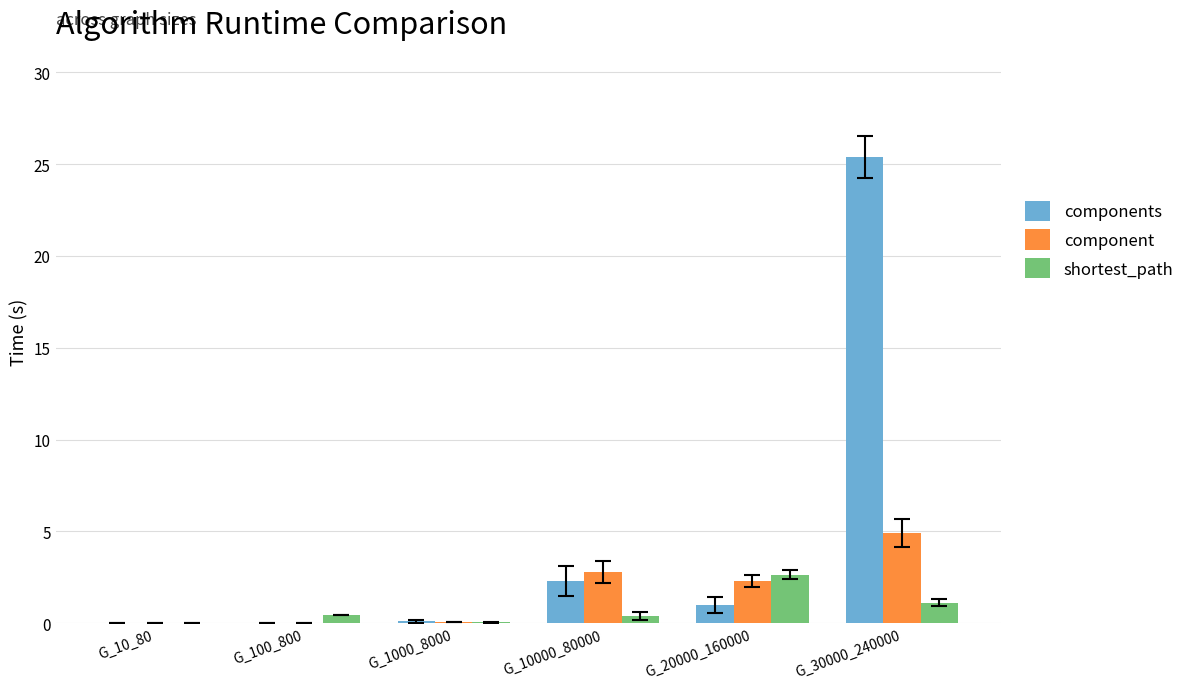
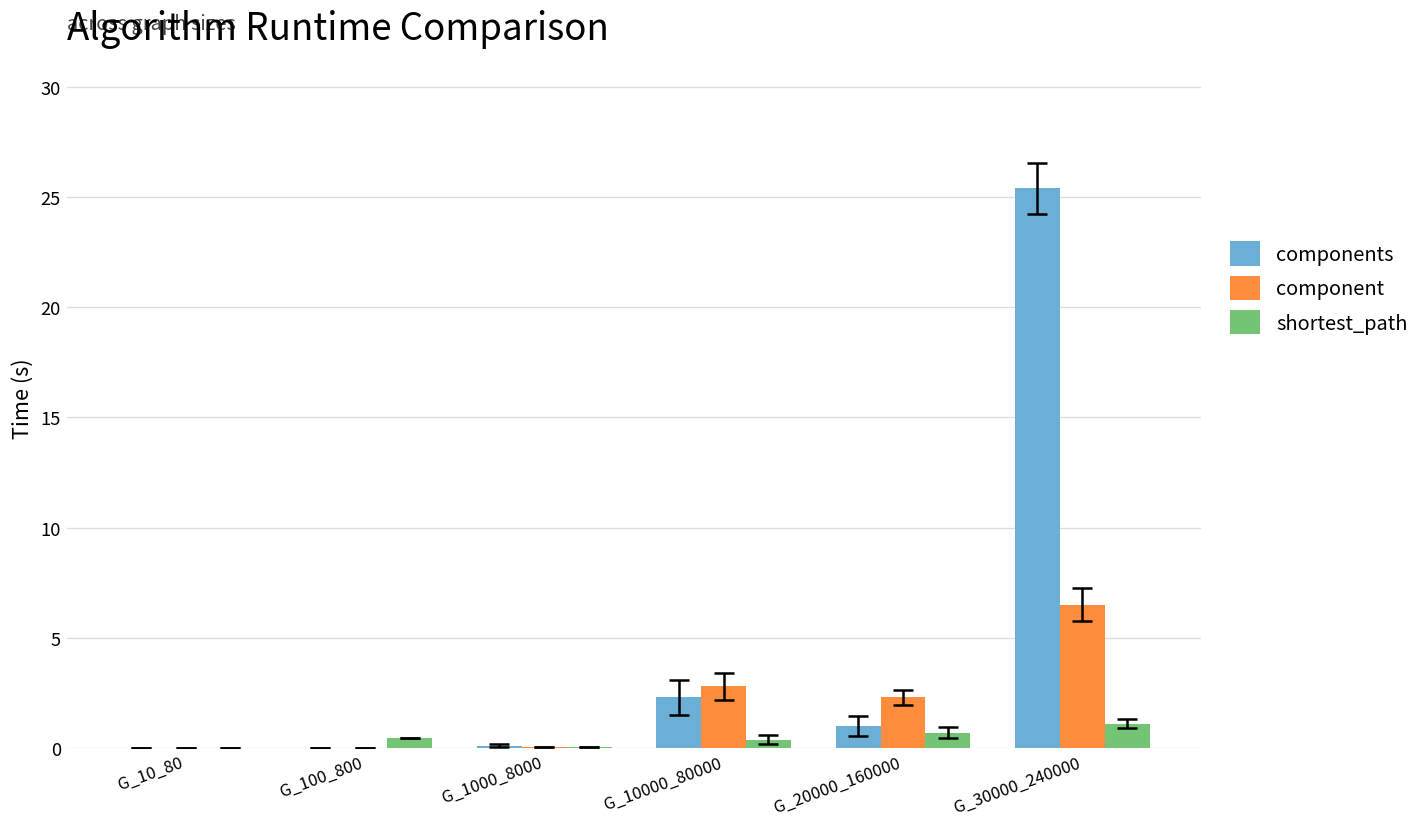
shortest_path, G_20000_160000: 2.6 -> 0.7
component, G_30000_240000: 4.9 -> 6.5
